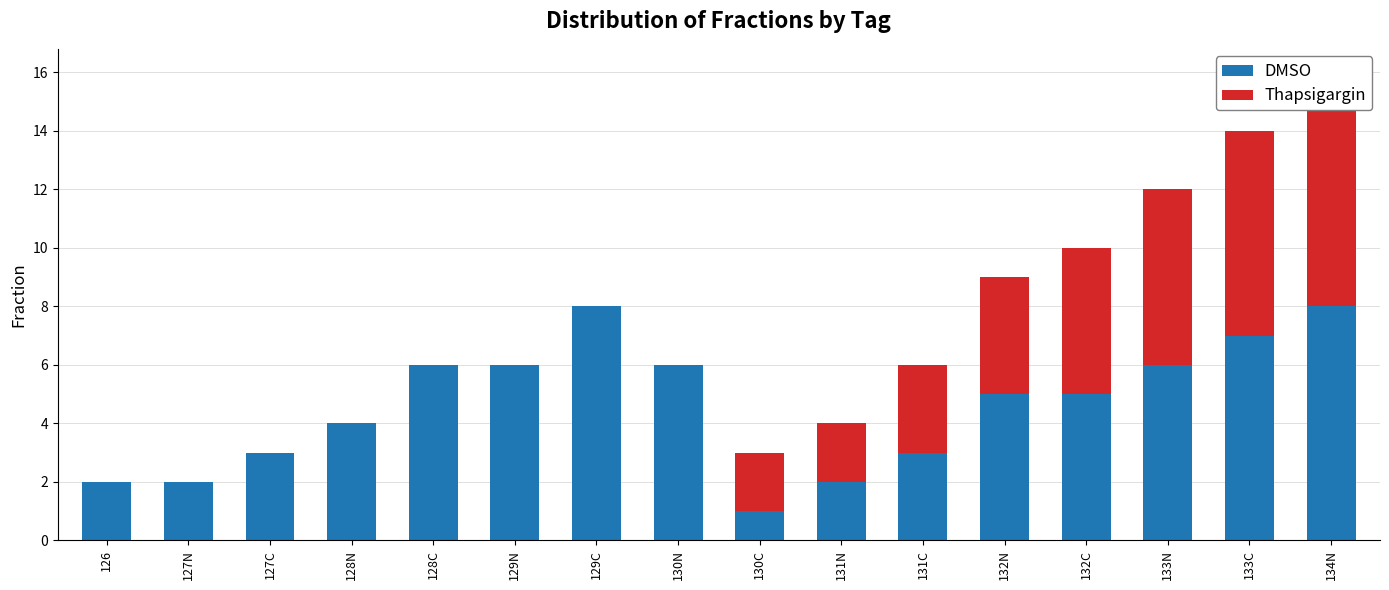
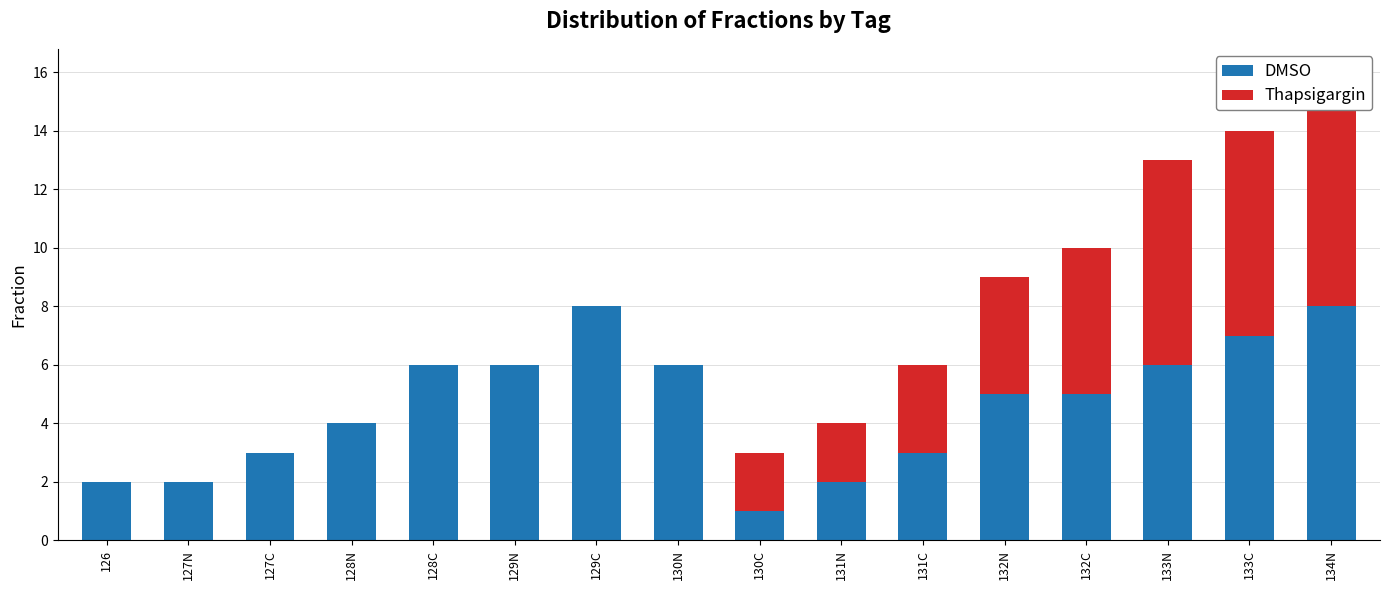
Thapsigargin, 133N: 6 -> 7
